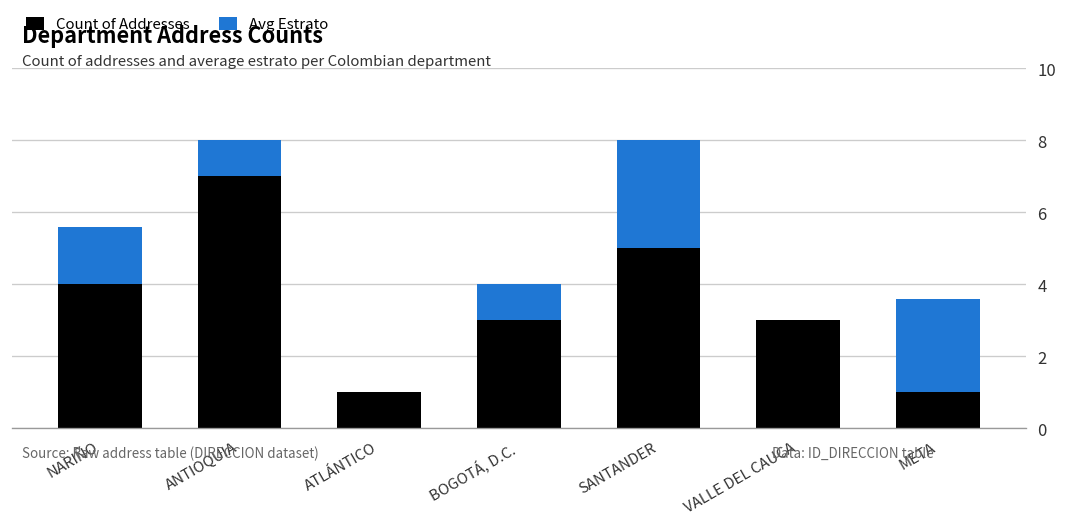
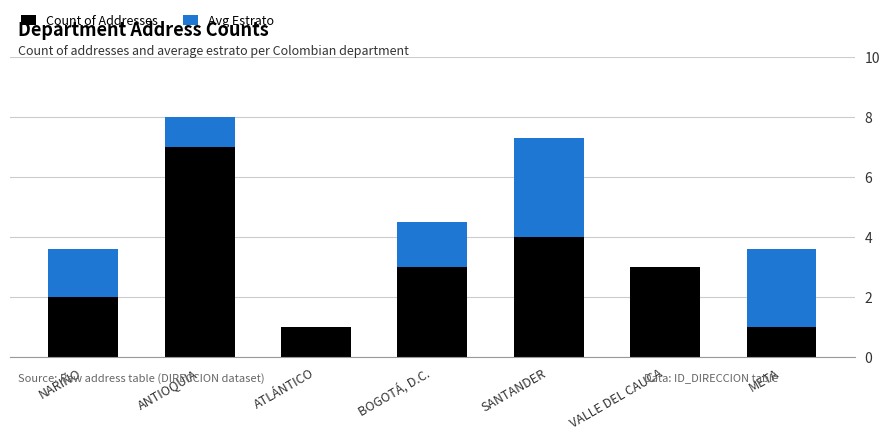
Count of Addresses, NARIÑO: 4 -> 2
Avg Estrato, BOGOTÁ, D.C.: 1.0 -> 1.5
Count of Addresses, SANTANDER: 5 -> 4
Avg Estrato, SANTANDER: 3.0 -> 3.3
